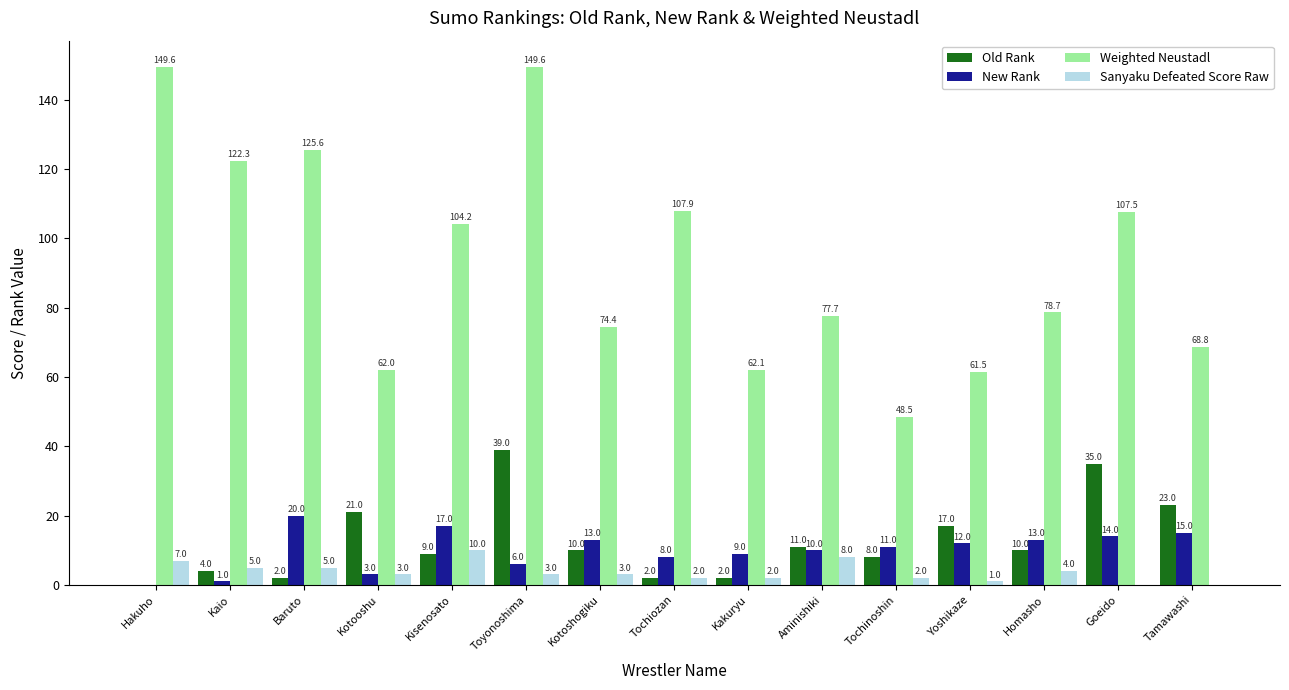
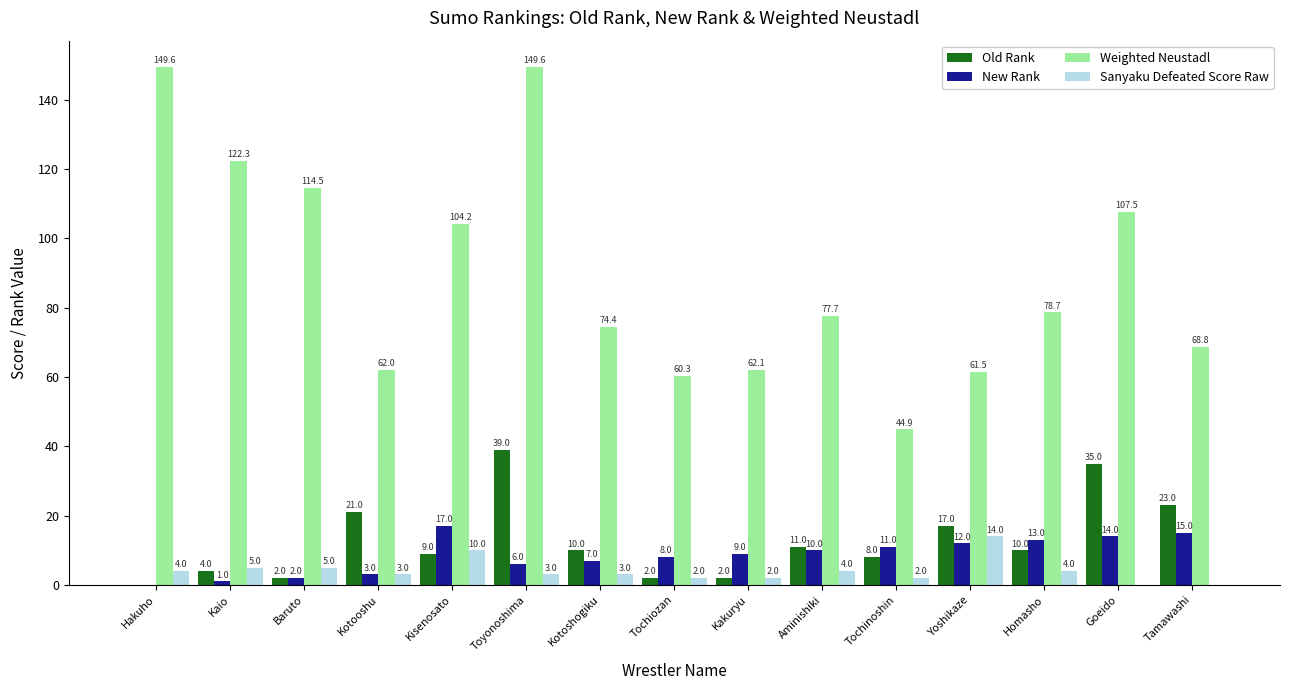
Sanyaku Defeated Score Raw, Hakuho: 7.0 -> 4.0
New Rank, Baruto: 20.0 -> 2.0
Weighted Neustadl, Baruto: 125.6 -> 114.5
New Rank, Kotoshogiku: 13.0 -> 7.0
Weighted Neustadl, Tochiozan: 107.9 -> 60.3
Sanyaku Defeated Score Raw, Aminishiki: 8.0 -> 4.0
Weighted Neustadl, Tochinoshin: 48.5 -> 44.9
Sanyaku Defeated Score Raw, Yoshikaze: 1.0 -> 14.0
